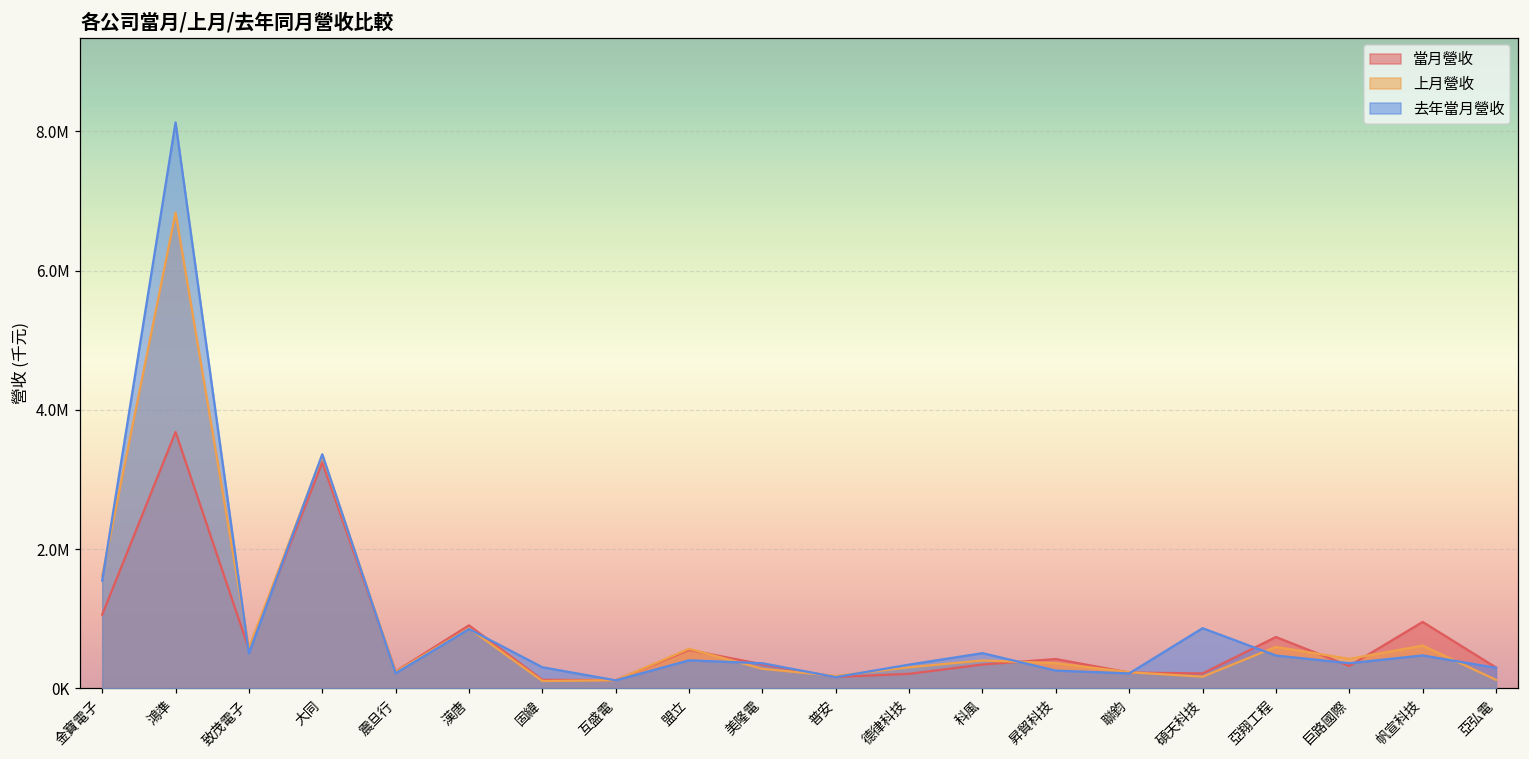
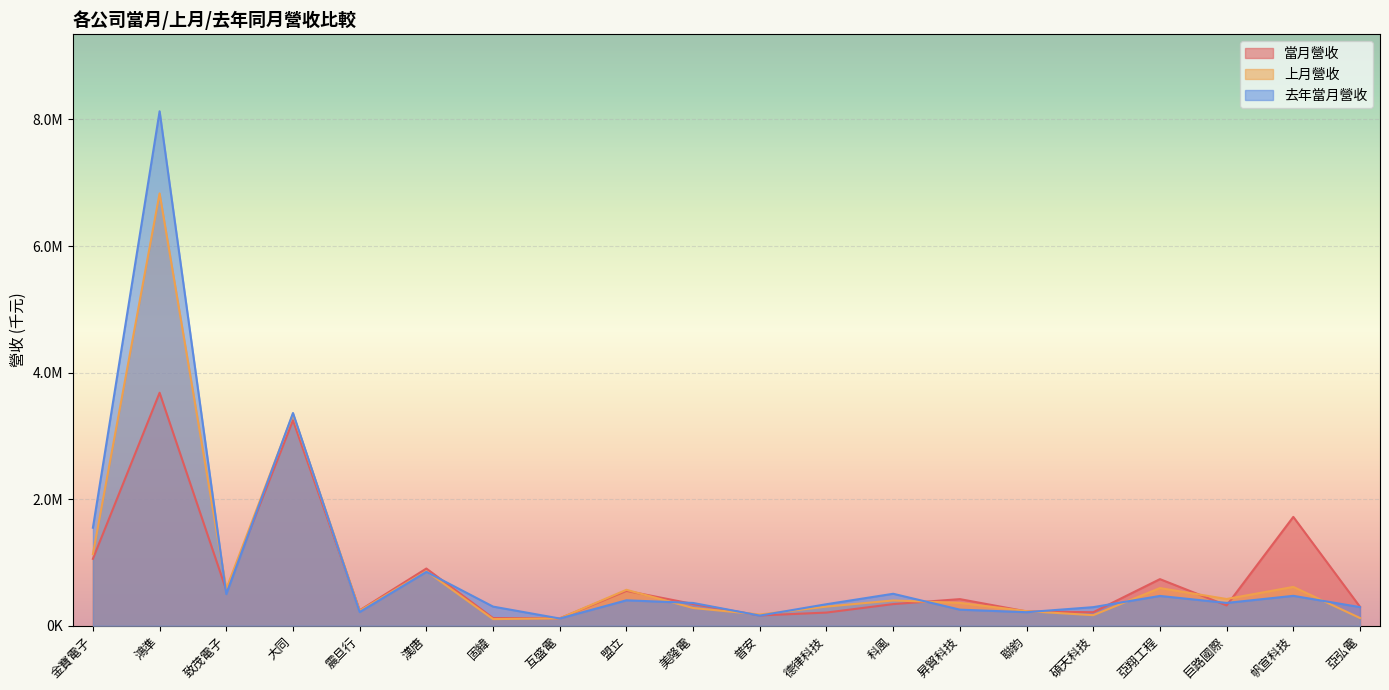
上月營收, 金寶電子: 1600000 -> 1100000
去年當月營收, 碩天科技: 900000 -> 300000
當月營收, 帆宣科技: 1000000 -> 1700000
